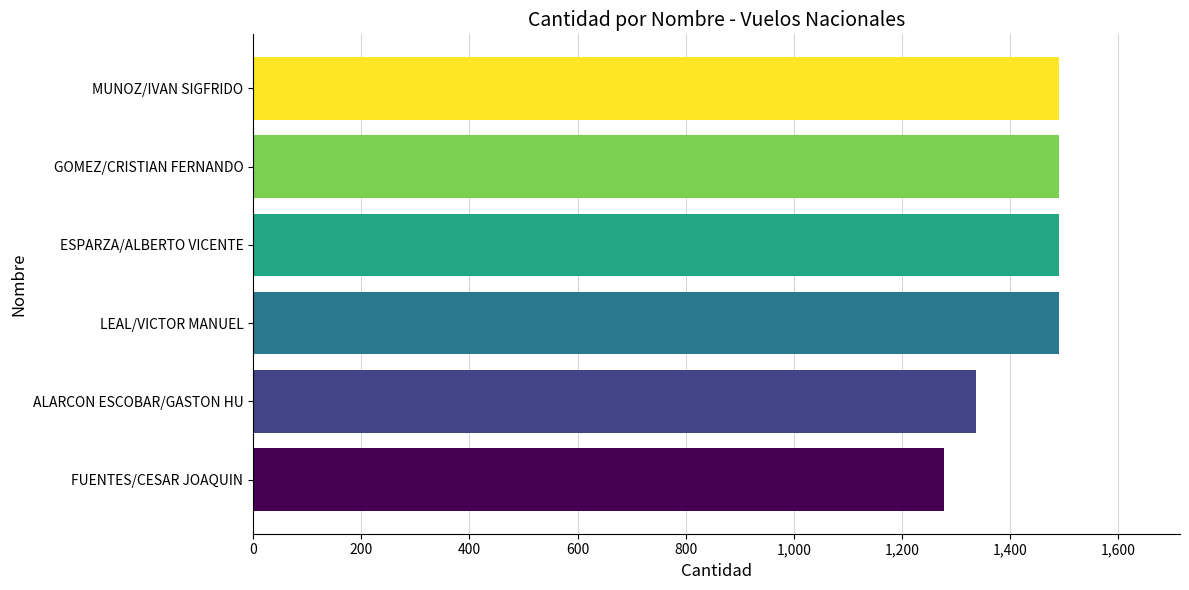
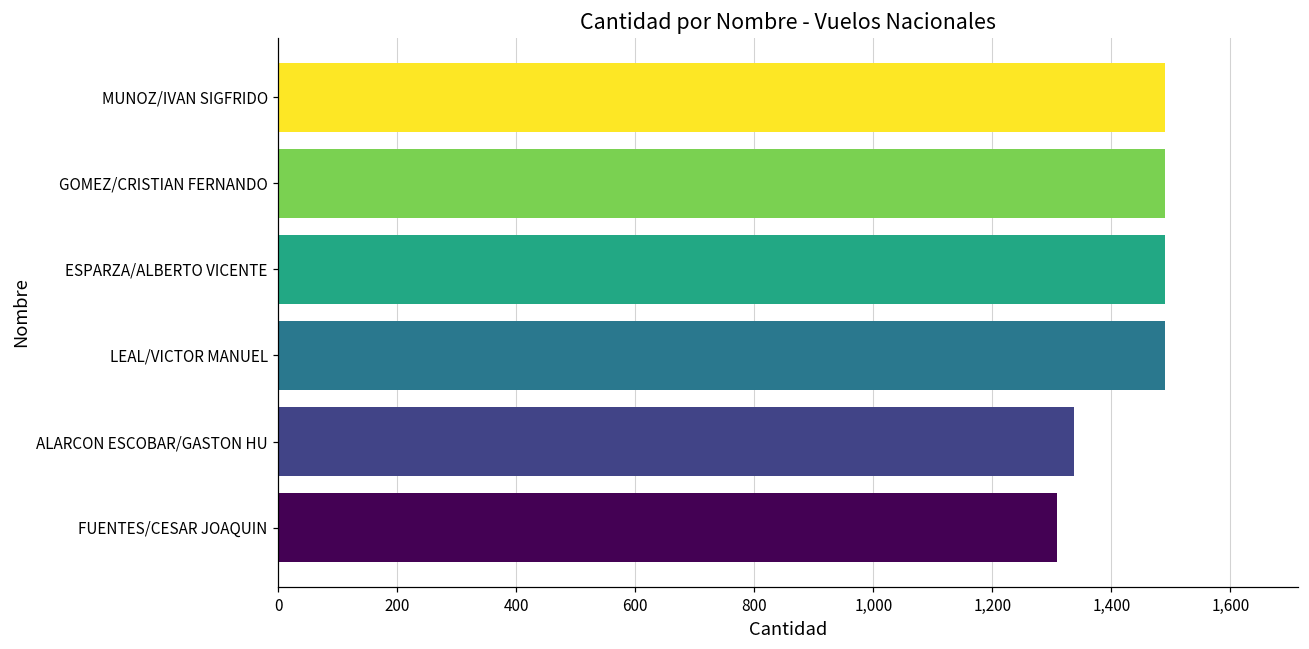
FUENTES/CESAR JOAQUIN: 1,280 -> 1,310
